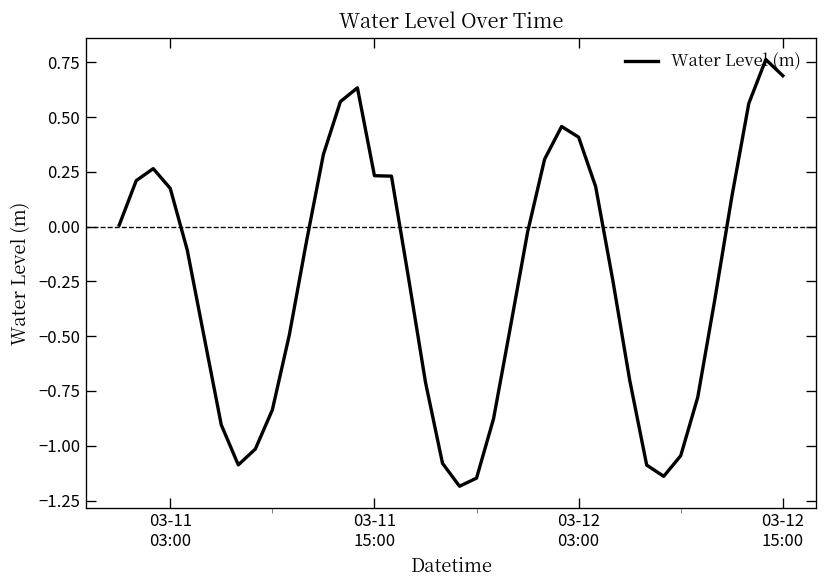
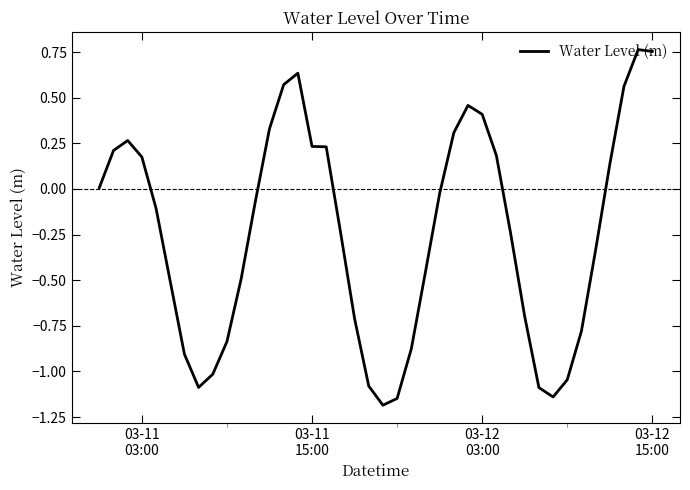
03-12 15:00: 0.69 -> 0.75
